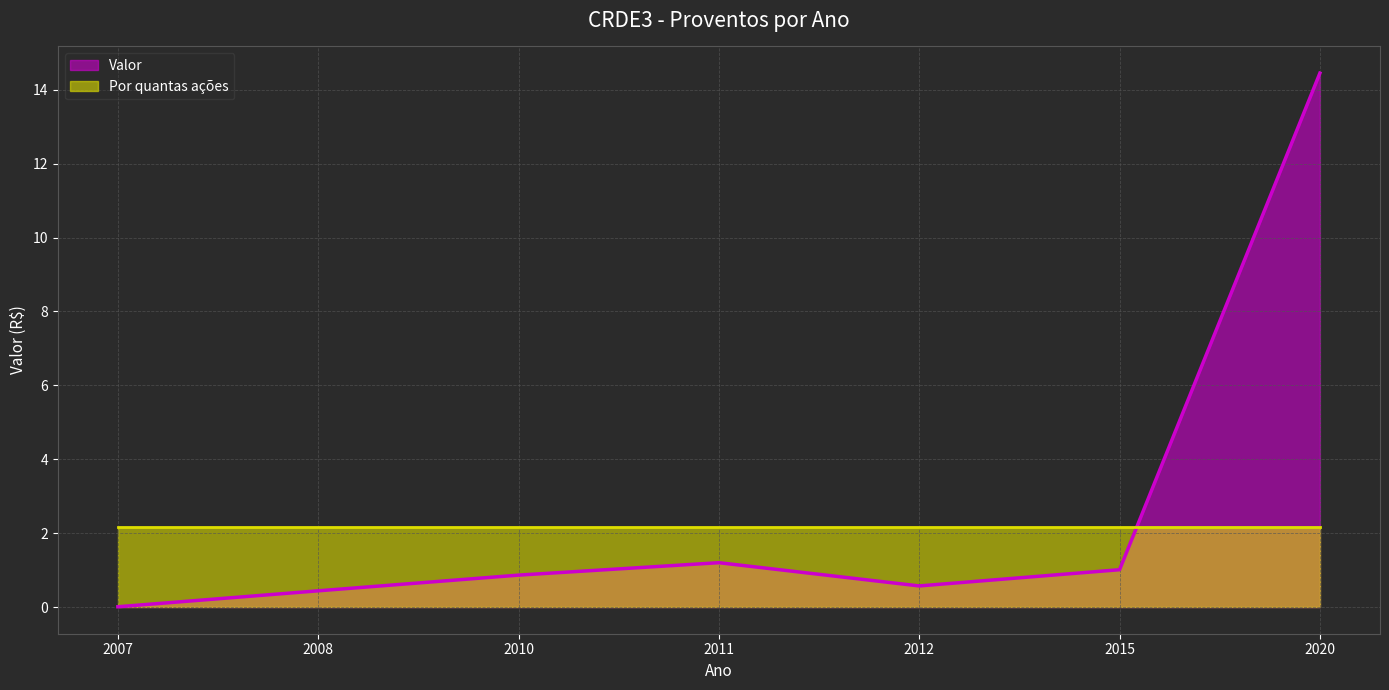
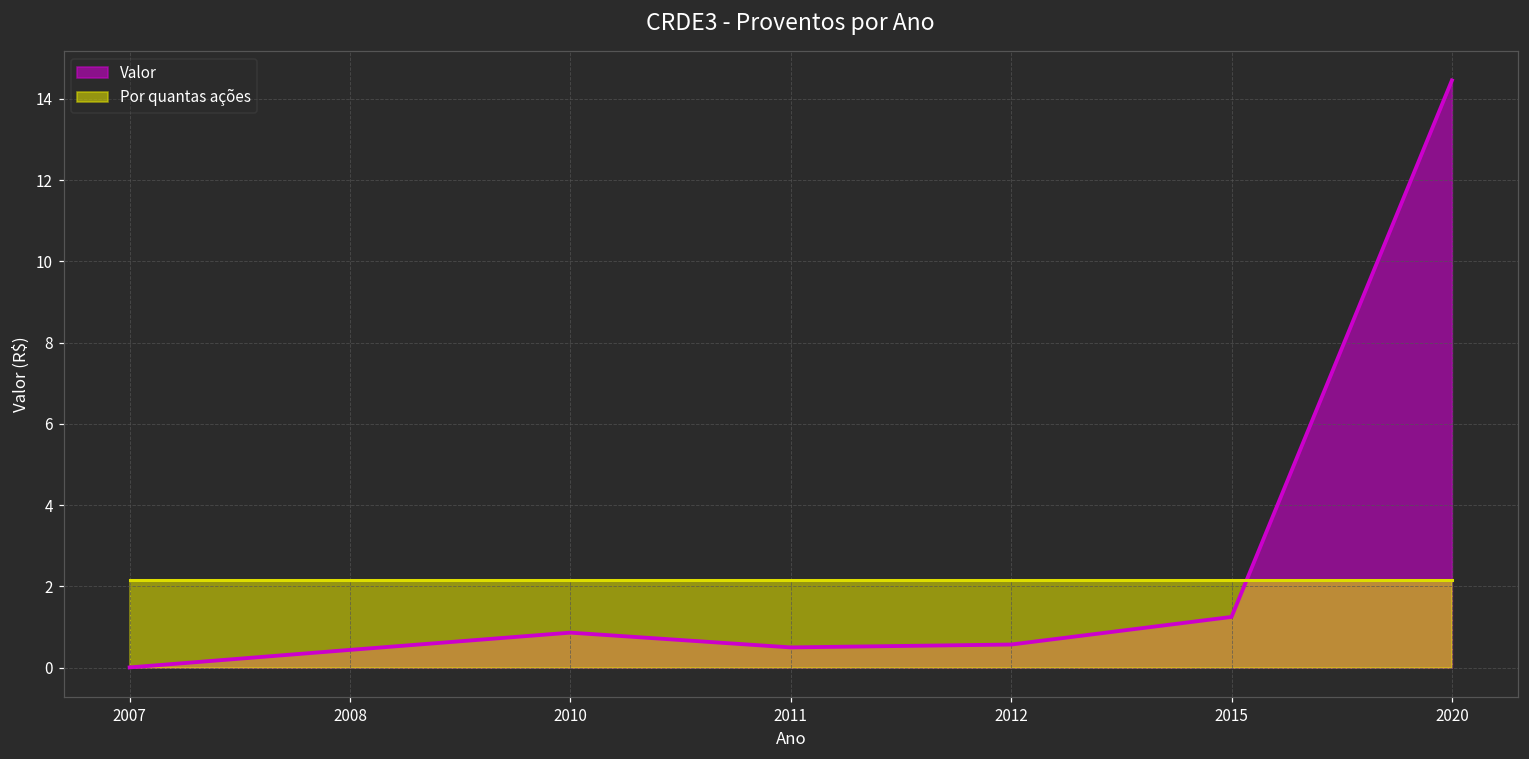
Valor, 2011: 1.2 -> 0.5
Valor, 2015: 1.0 -> 1.3
